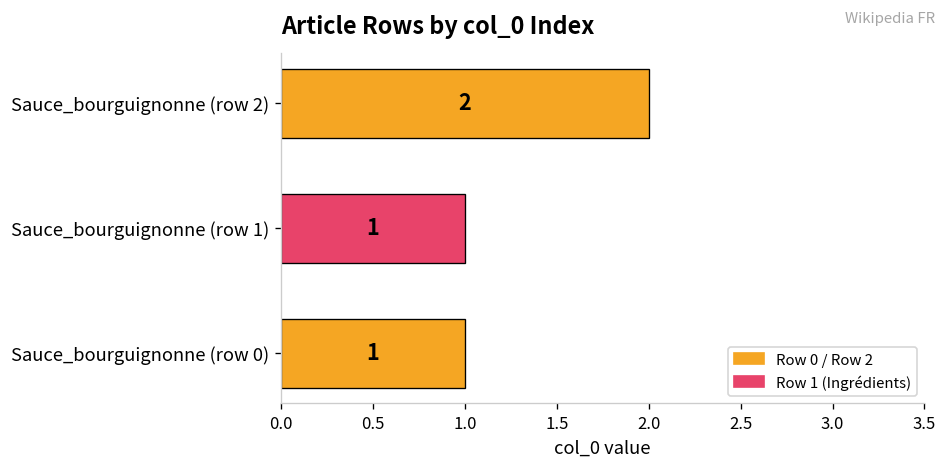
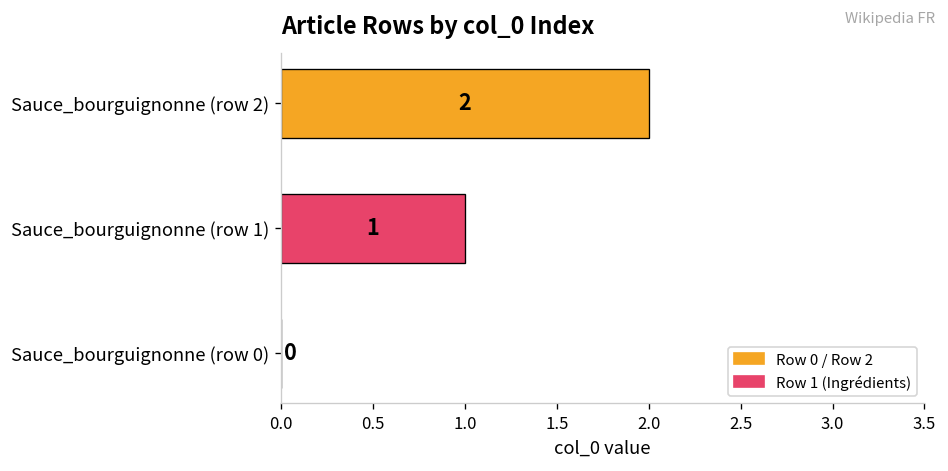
Sauce_bourguignonne (row 0): 1 -> 0
